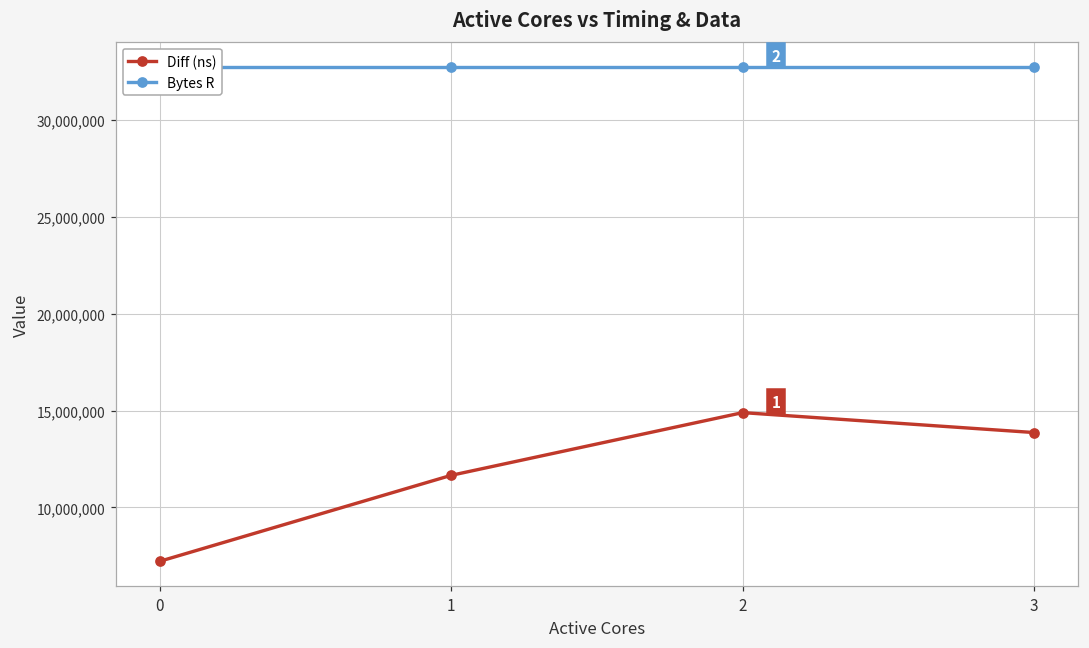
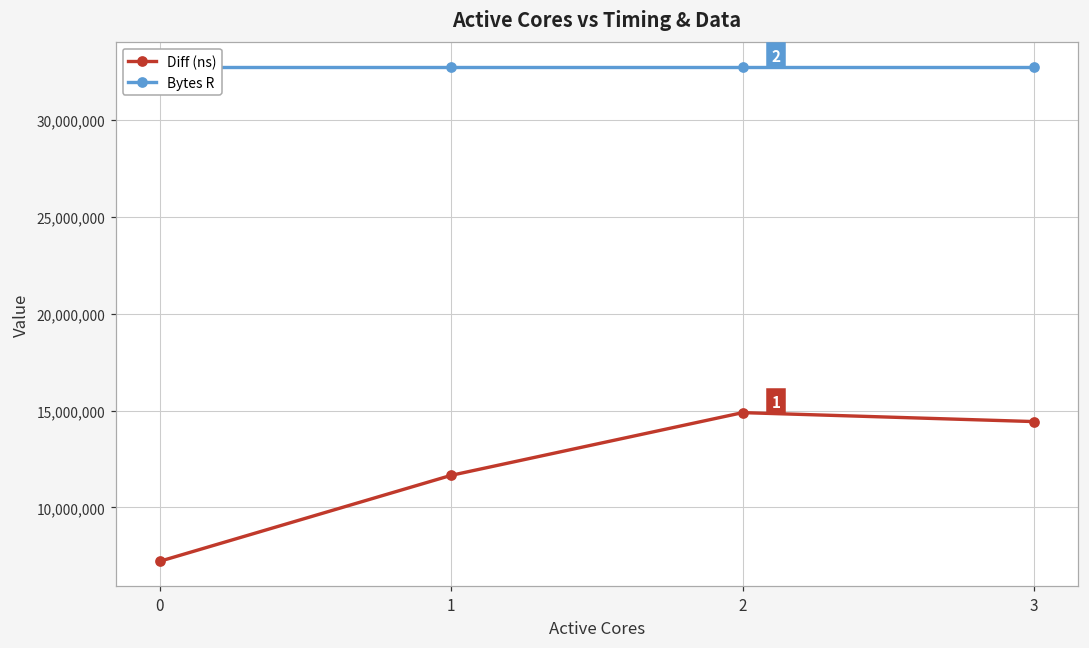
Diff (ns), 3: 13,900,000 -> 14,400,000
